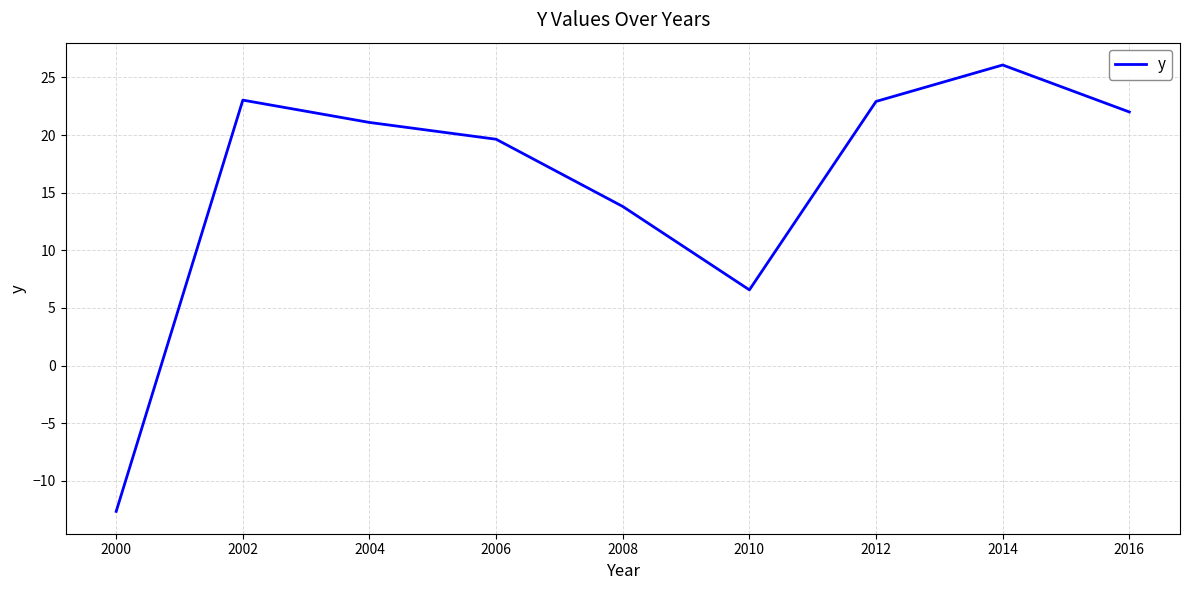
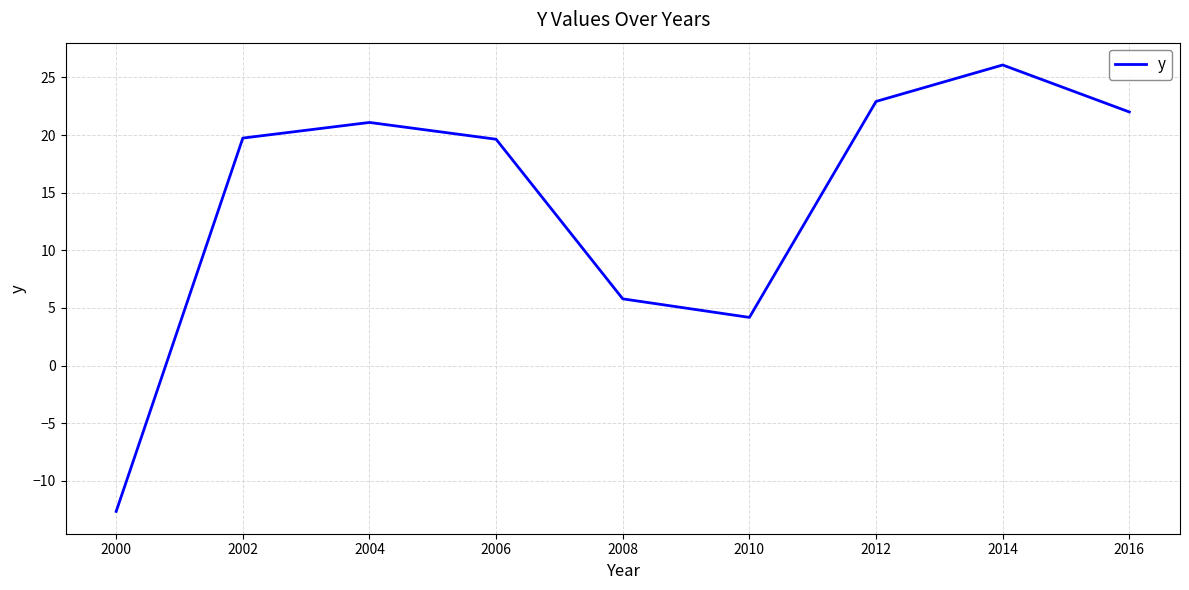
2002: 23.0 -> 19.7
2008: 13.8 -> 5.8
2010: 6.6 -> 4.2
